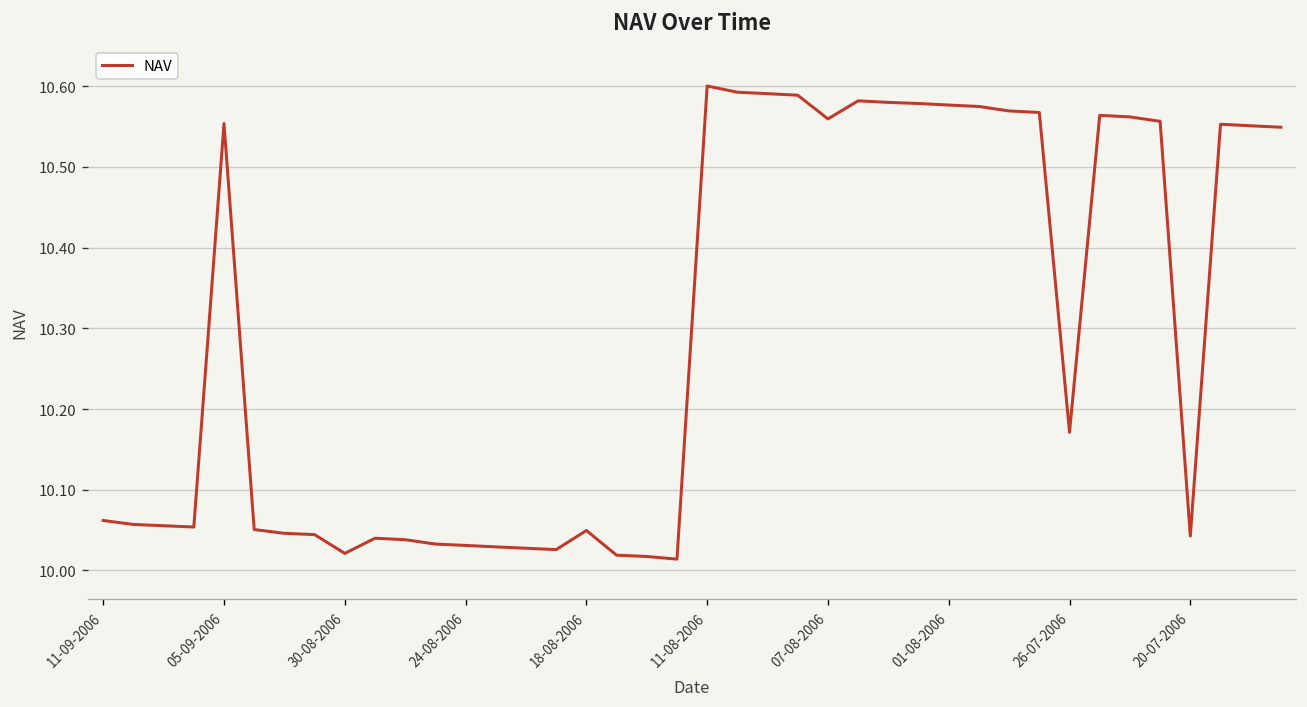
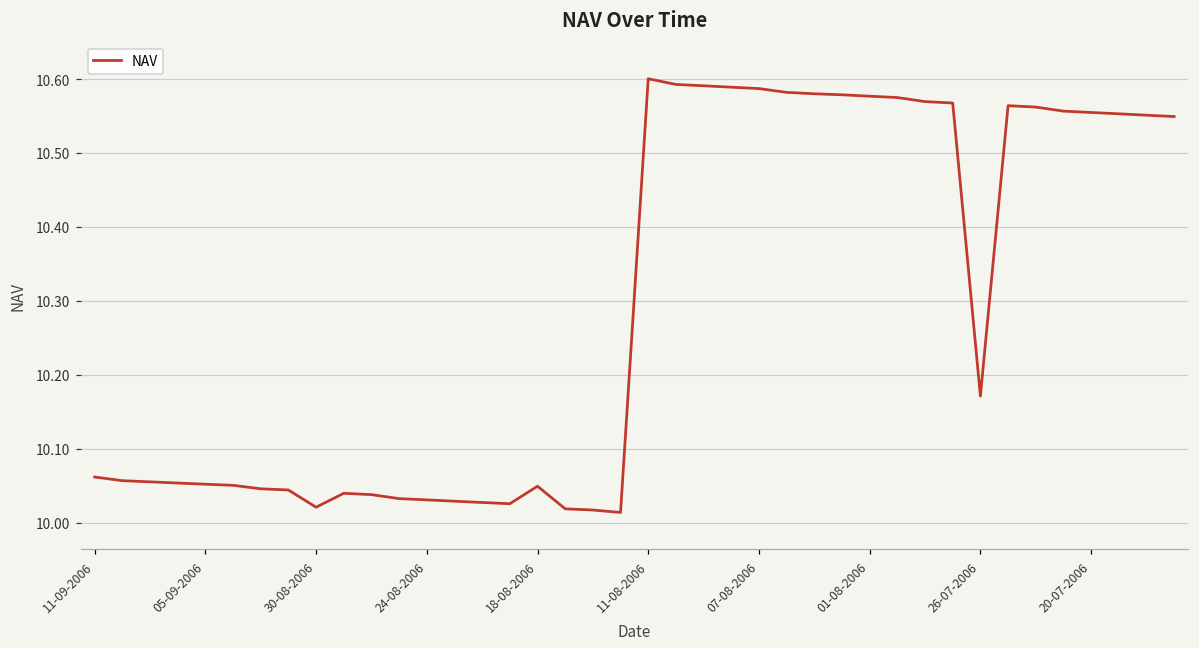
05-09-2006: 10.55 -> 10.05
07-08-2006: 10.56 -> 10.59
20-07-2006: 10.04 -> 10.55
